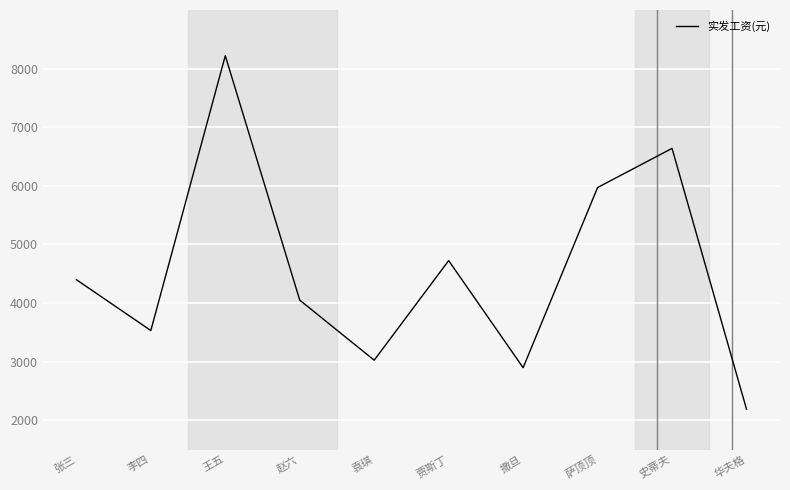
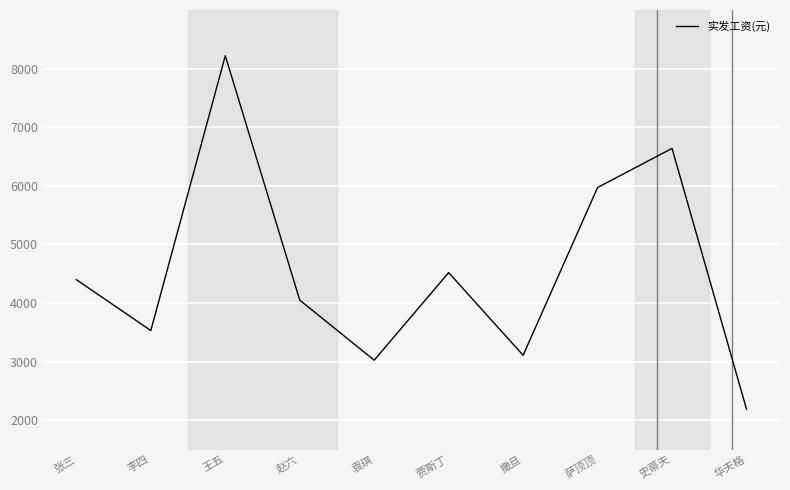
贾斯丁: 4700 -> 4500
撒旦: 2900 -> 3100
